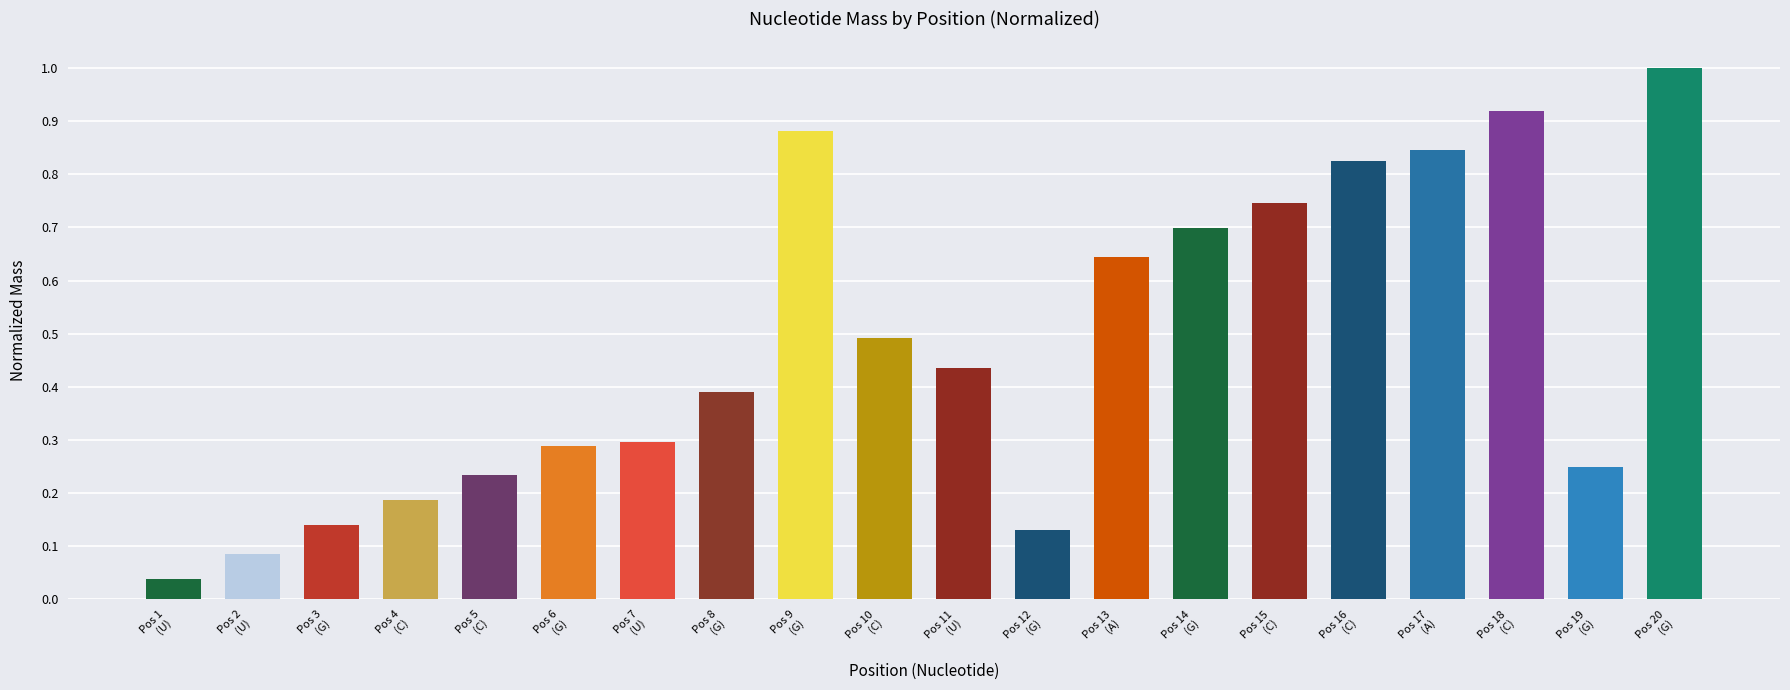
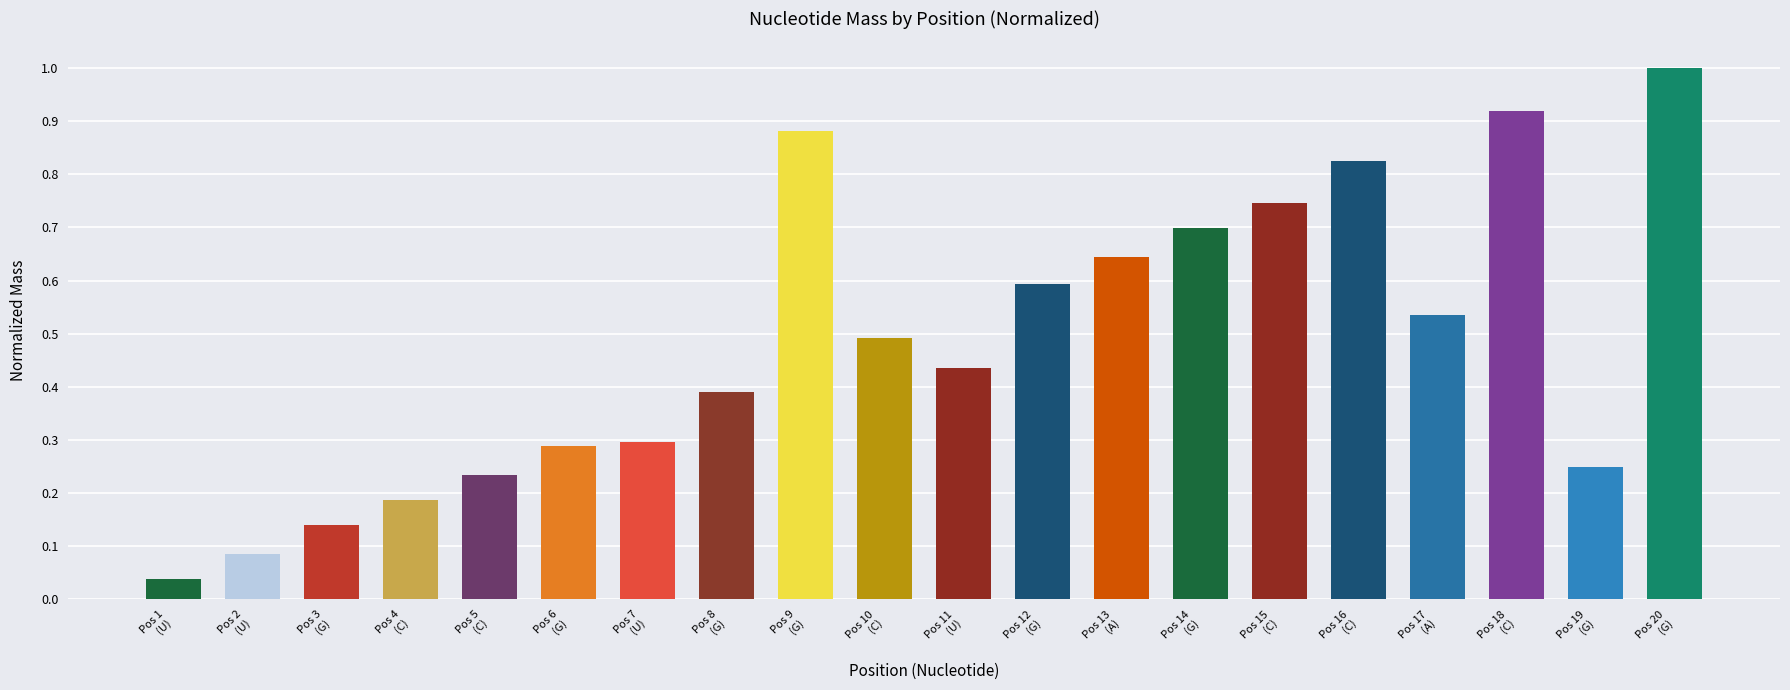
Pos 12 (G): 0.13 -> 0.59
Pos 17 (A): 0.84 -> 0.53
